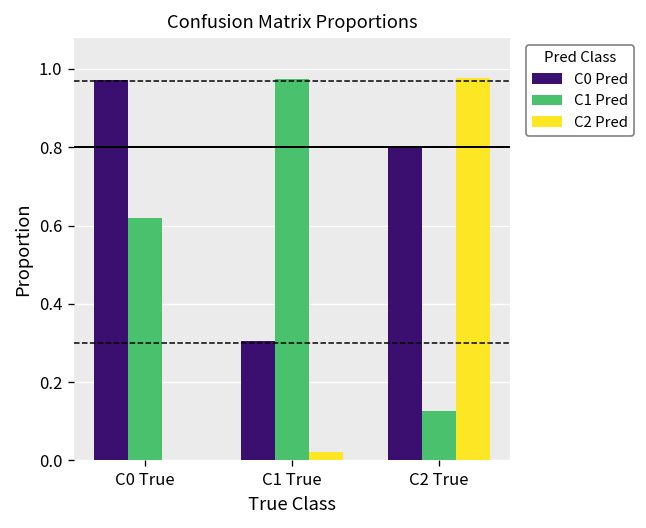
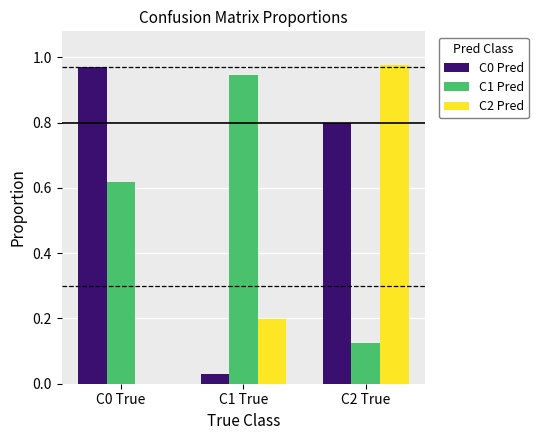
C0 Pred, C1 True: 0.30 -> 0.03
C1 Pred, C1 True: 0.97 -> 0.95
C2 Pred, C1 True: 0.02 -> 0.20
